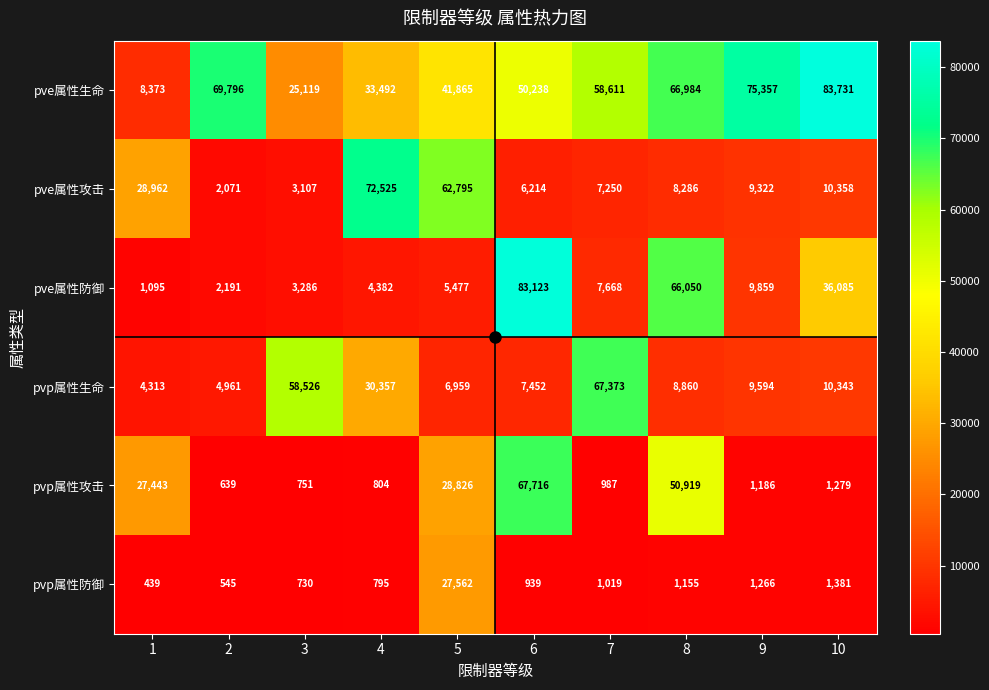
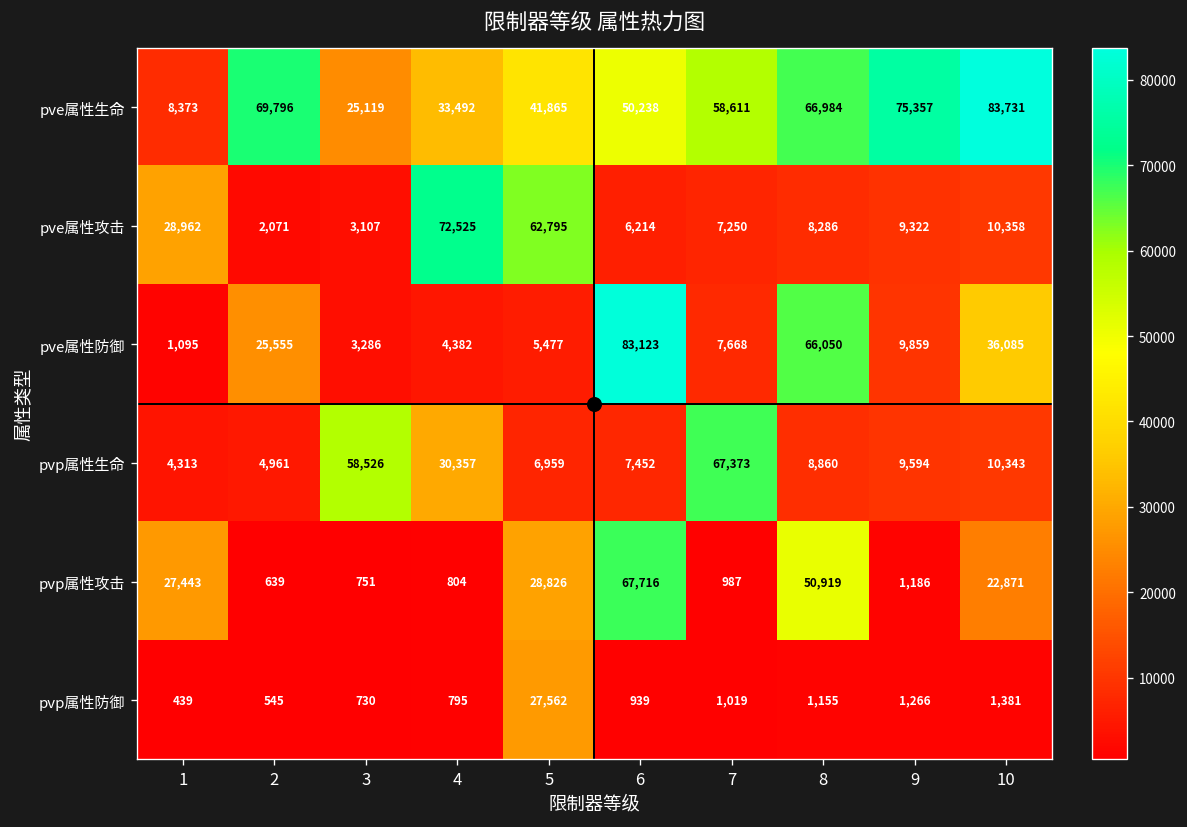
pve属性防御, 2: 2,191 -> 25,555
pvp属性攻击, 10: 1,279 -> 22,871
